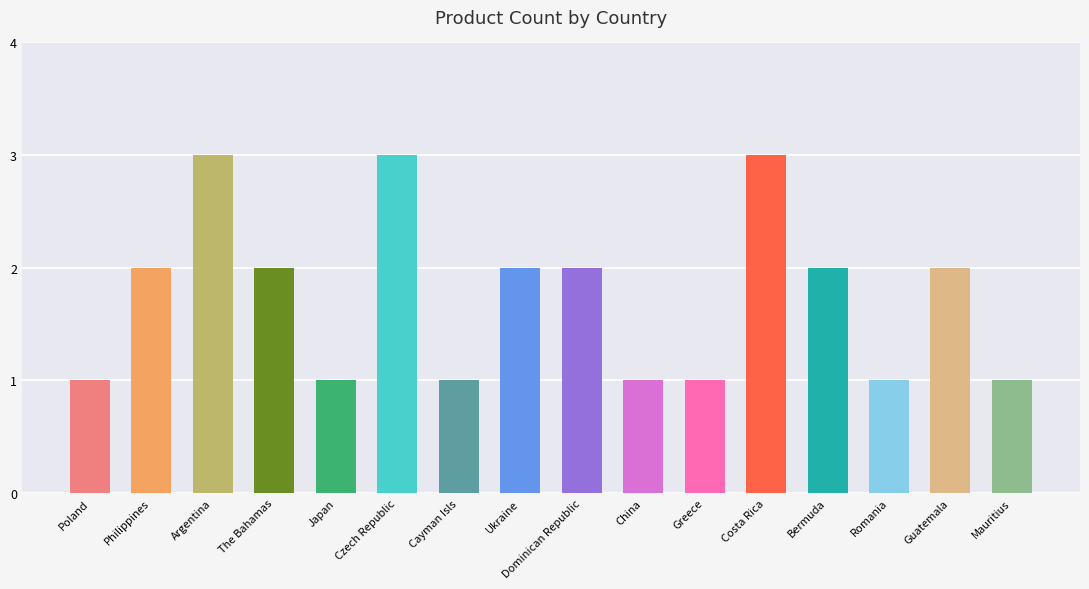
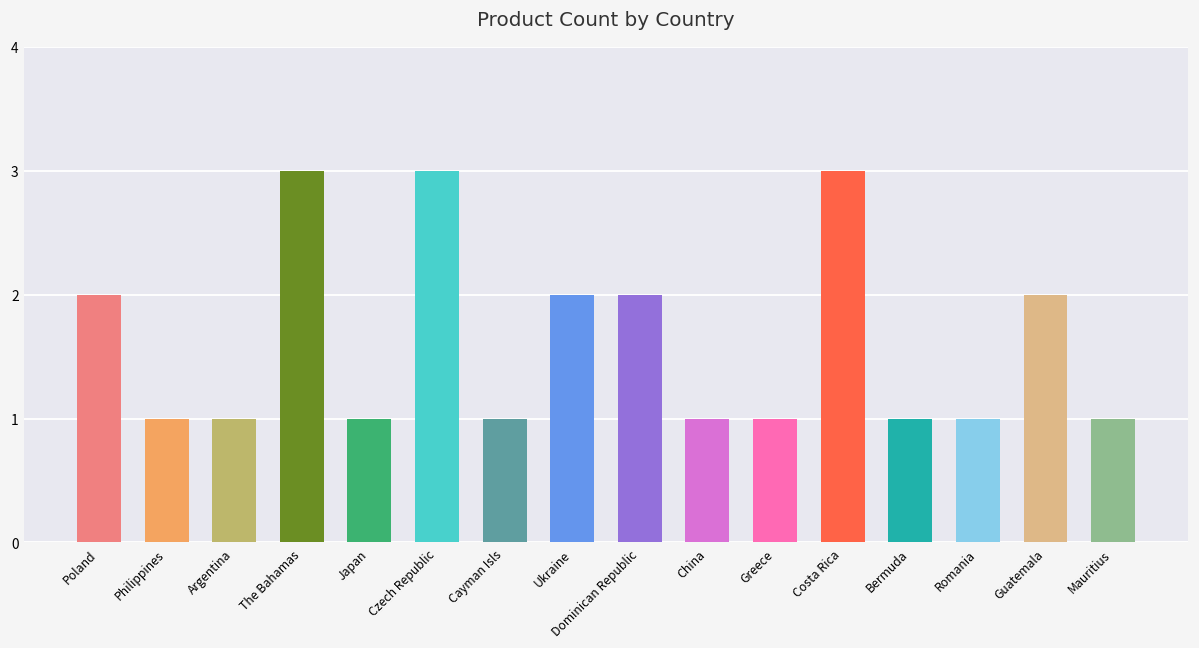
Poland: 1 -> 2
Philippines: 2 -> 1
Argentina: 3 -> 1
The Bahamas: 2 -> 3
Bermuda: 2 -> 1
